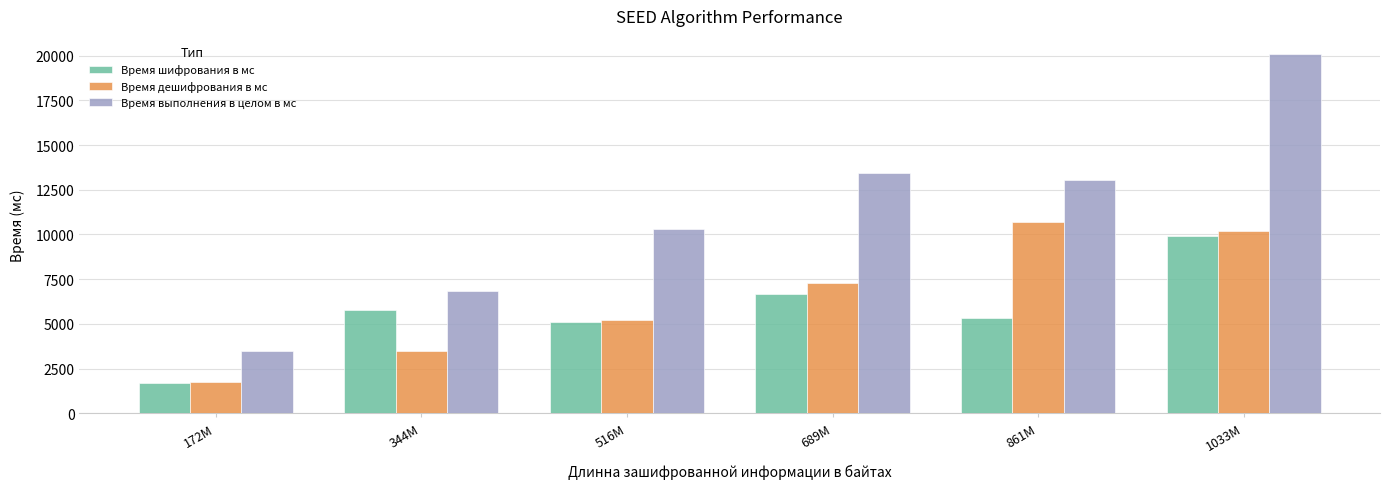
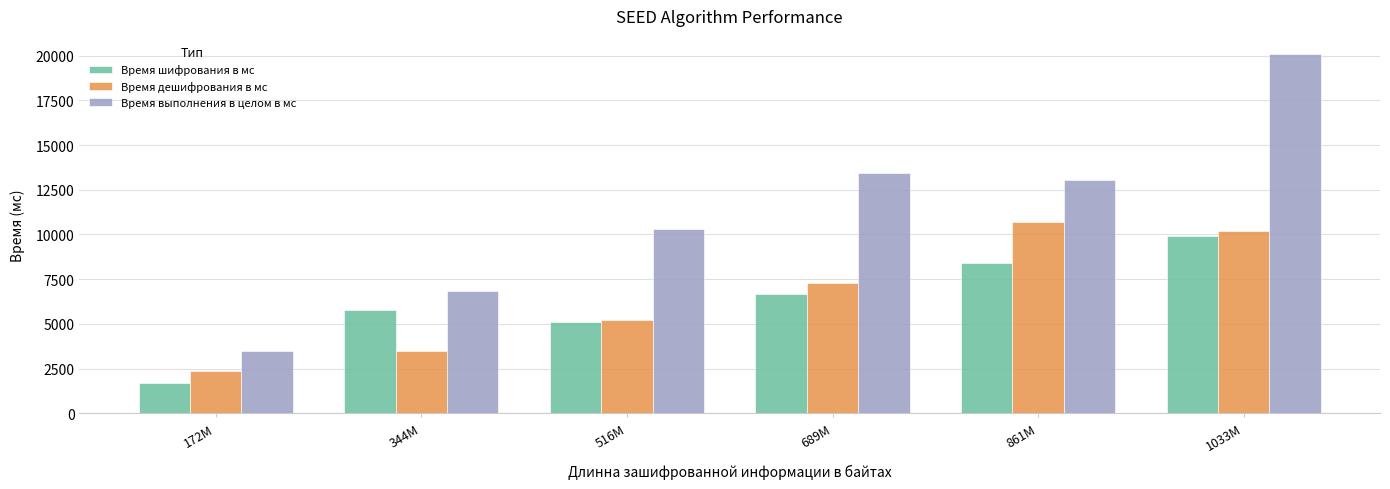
Время дешифрования в мс, 172M: 1800 -> 2400
Время шифрования в мс, 861M: 5300 -> 8400
